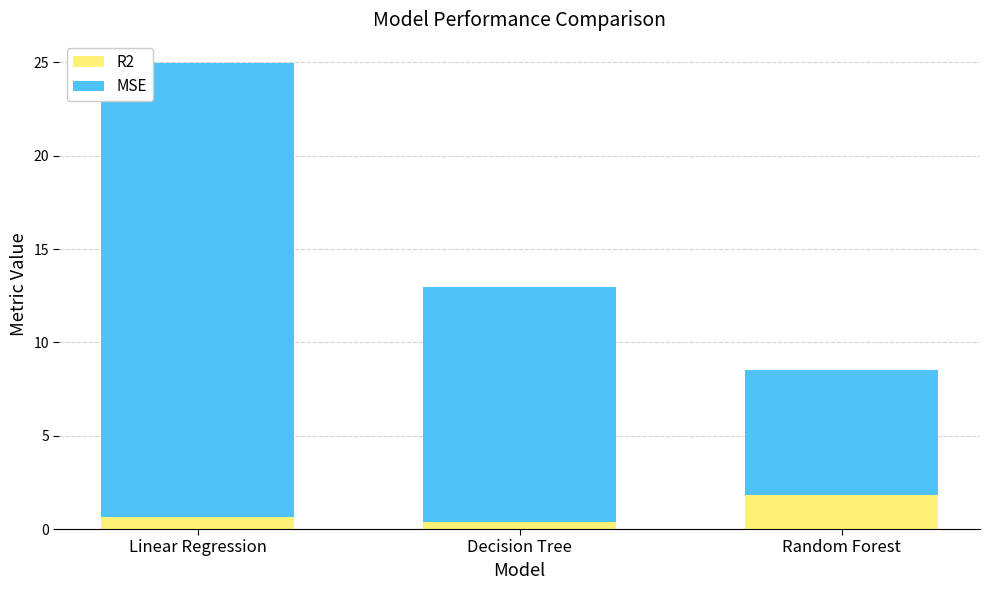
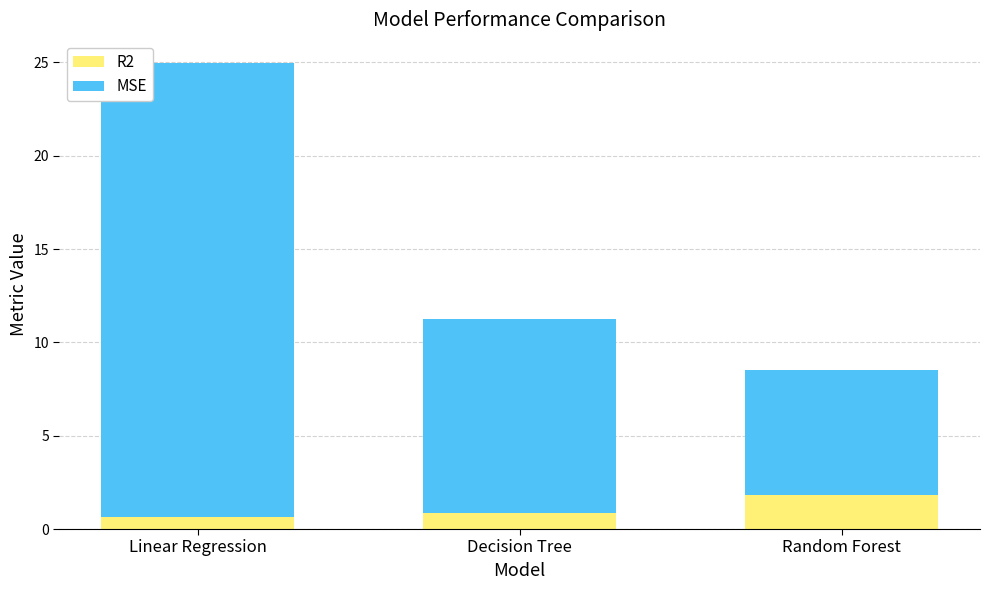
R2, Decision Tree: 0.4 -> 0.9
MSE, Decision Tree: 12.6 -> 10.4
